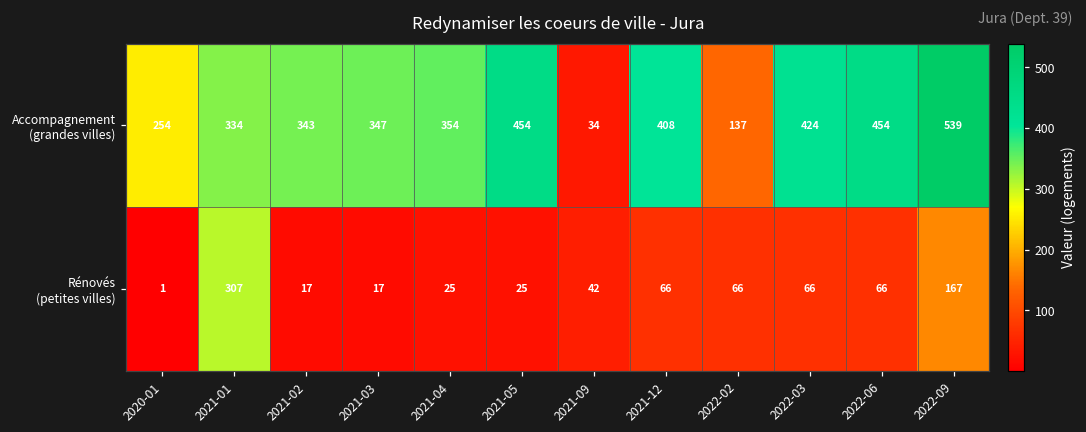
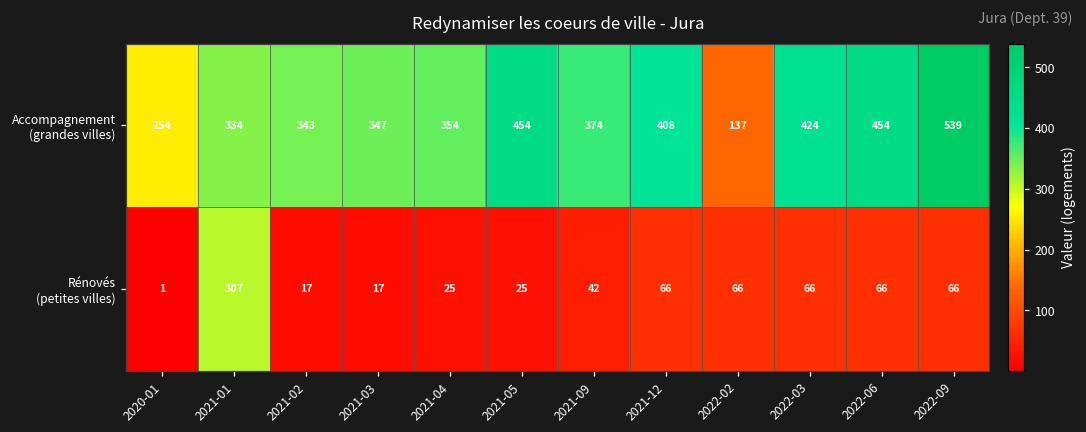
Accompagnement (grandes villes), 2021-09: 34 -> 374
Rénovés (petites villes), 2022-09: 167 -> 66
